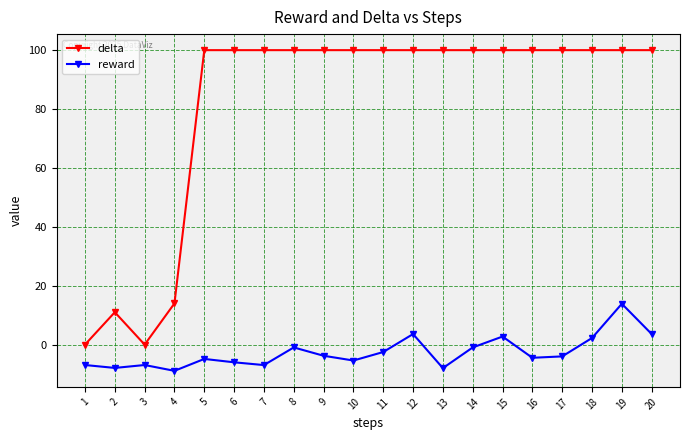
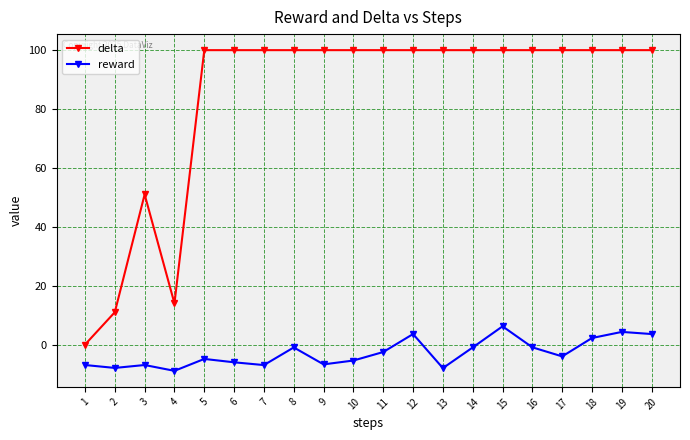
delta, 3: 0 -> 51
reward, 9: -4 -> -7
reward, 15: 3 -> 6
reward, 16: -4 -> -1
reward, 19: 14 -> 4
